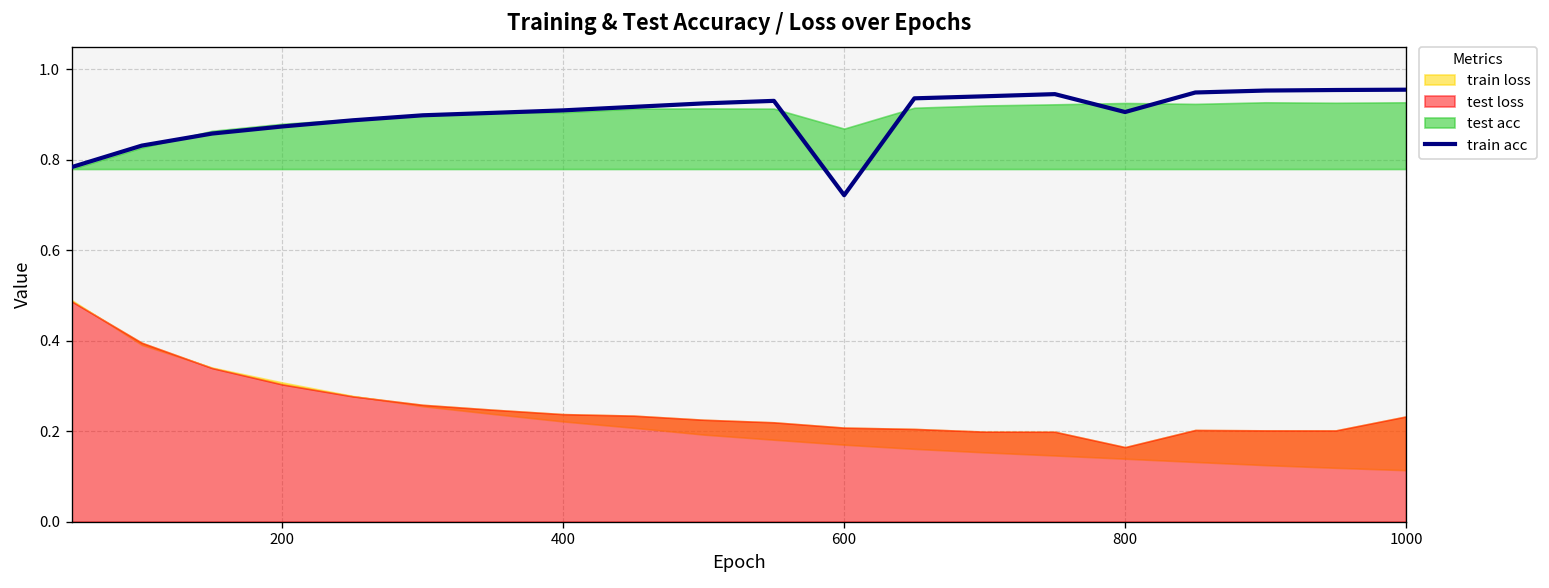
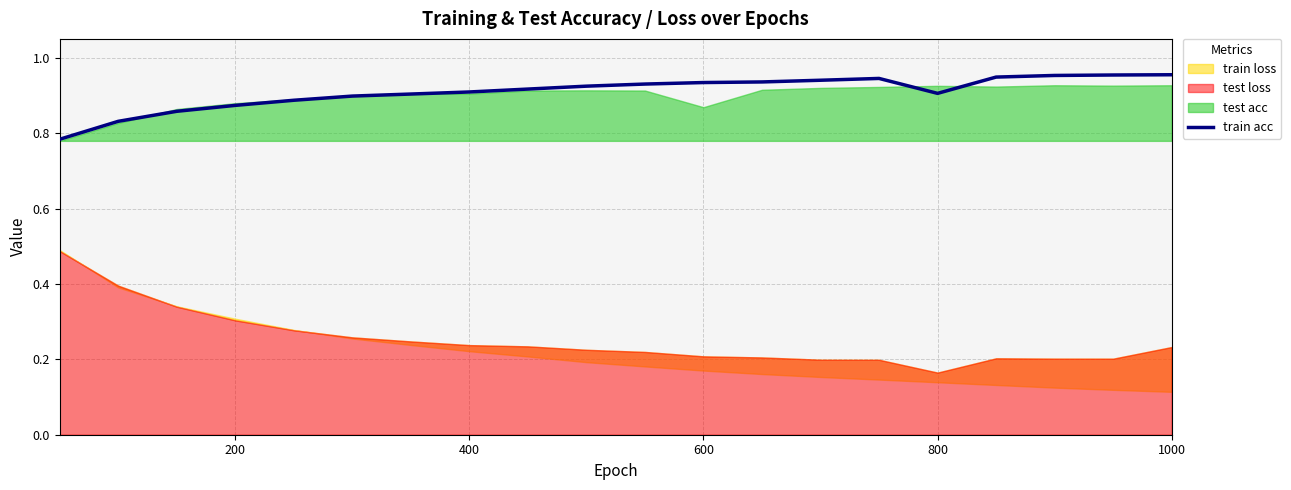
train acc, 600: 0.72 -> 0.93
